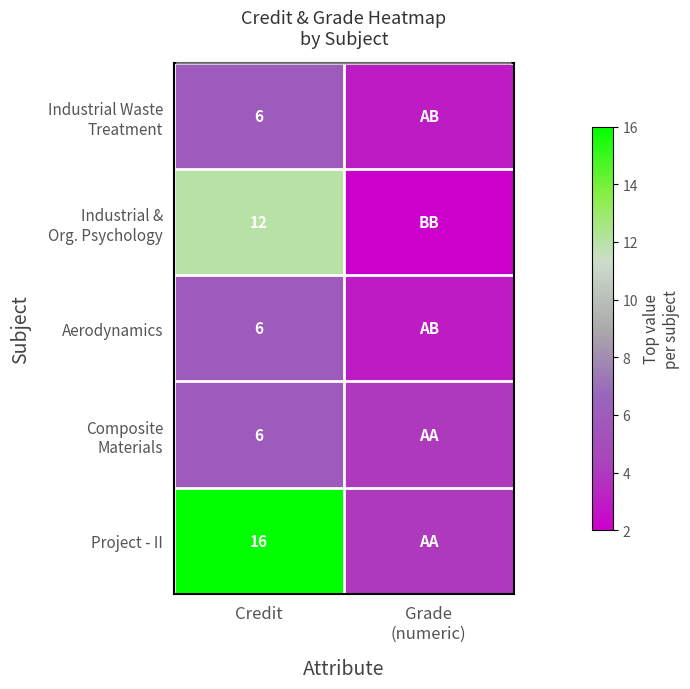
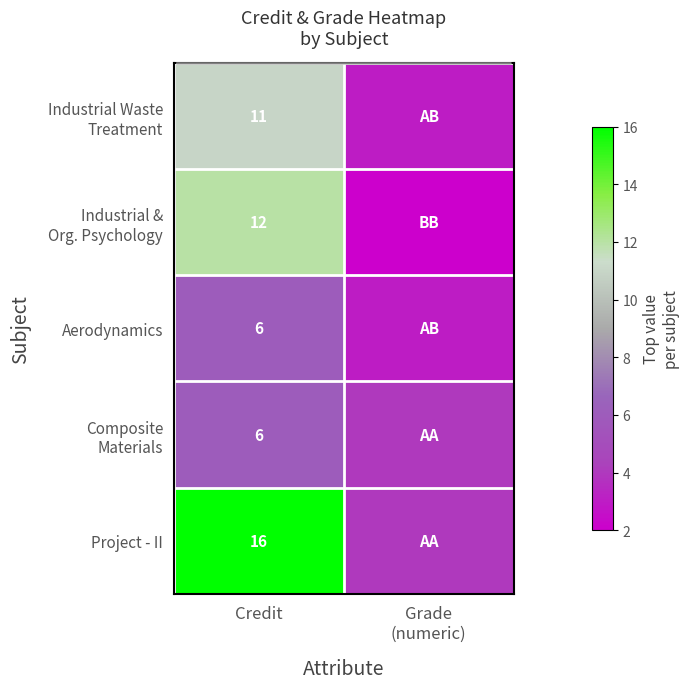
Industrial Waste Treatment, Credit: 6 -> 11
